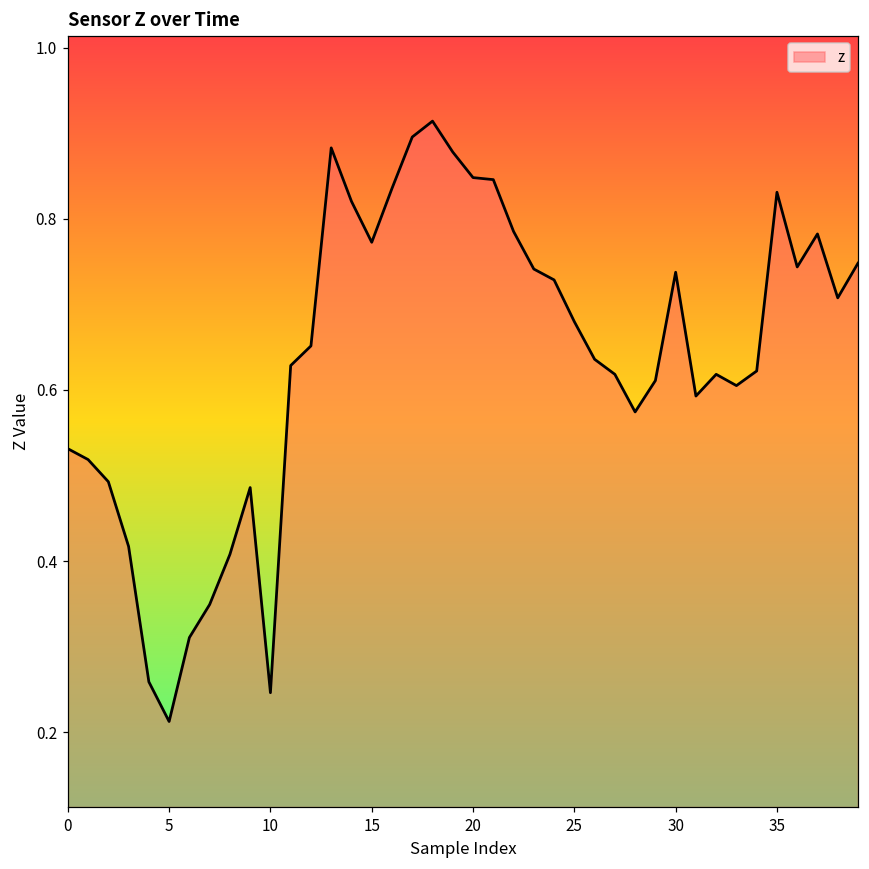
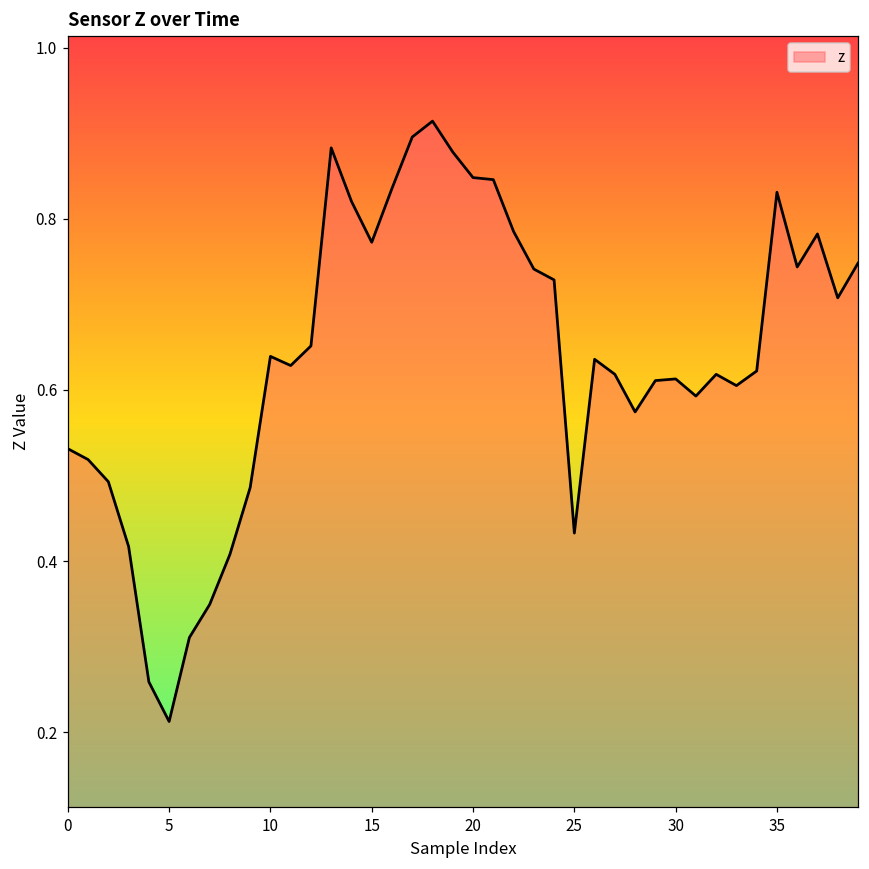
10: 0.25 -> 0.64
25: 0.68 -> 0.43
30: 0.74 -> 0.61
